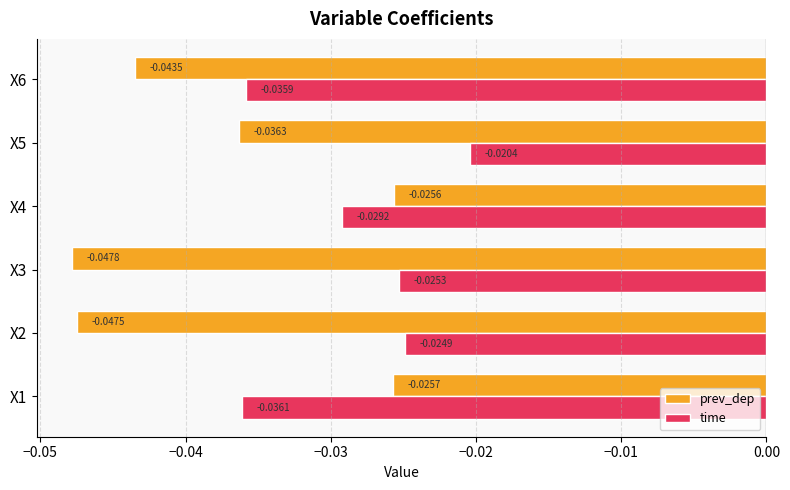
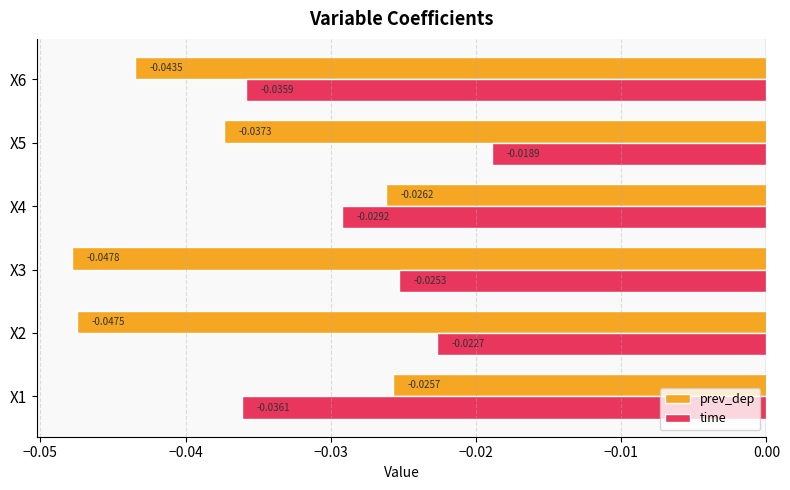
prev_dep, X5: -0.0363 -> -0.0373
time, X5: -0.0204 -> -0.0189
prev_dep, X4: -0.0256 -> -0.0262
time, X2: -0.0249 -> -0.0227
